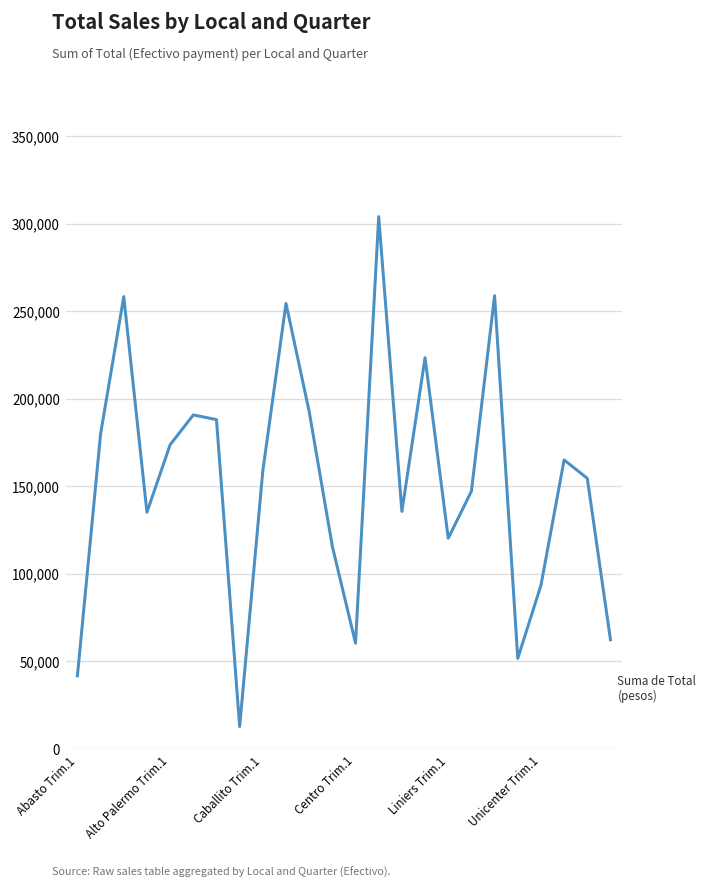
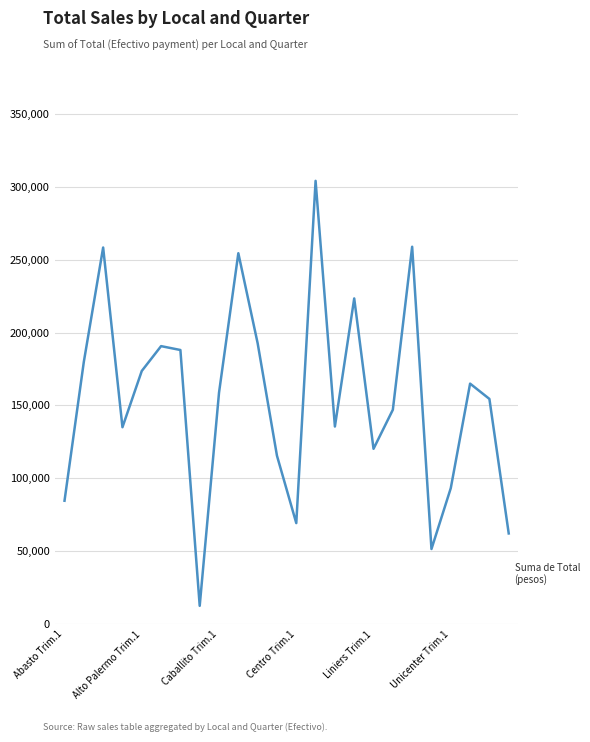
Abasto Trim.1: 42,000 -> 85,000
Centro Trim.1: 60,000 -> 69,000
